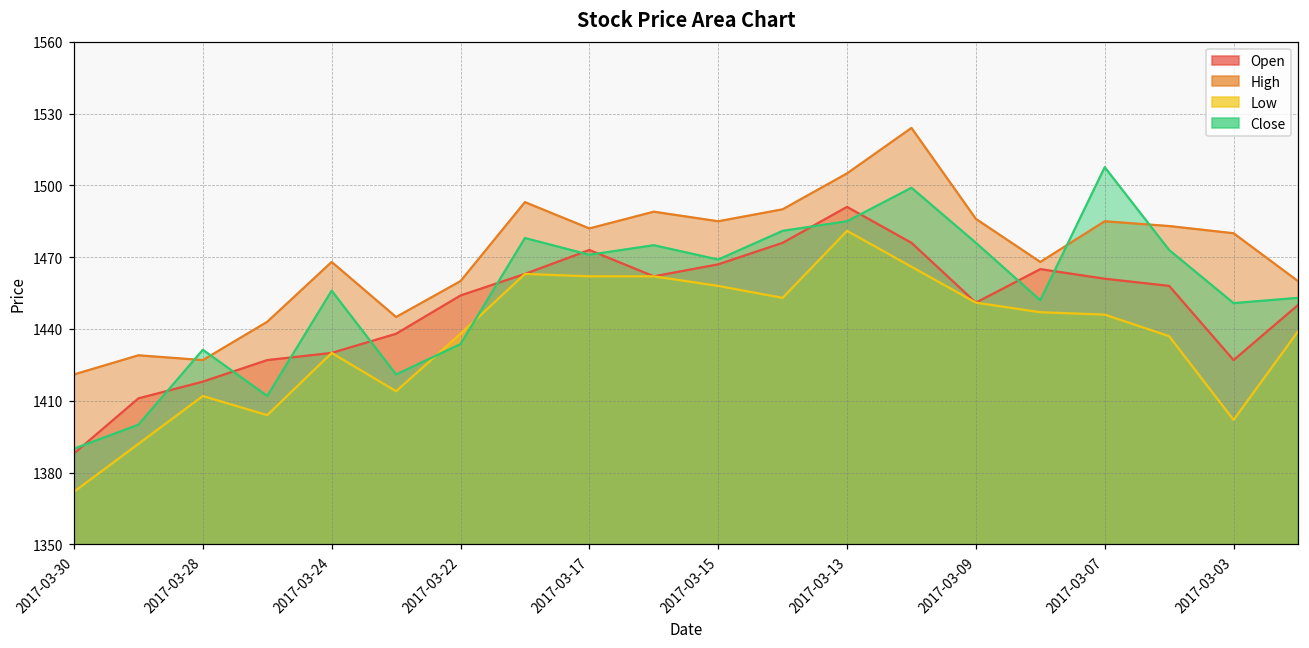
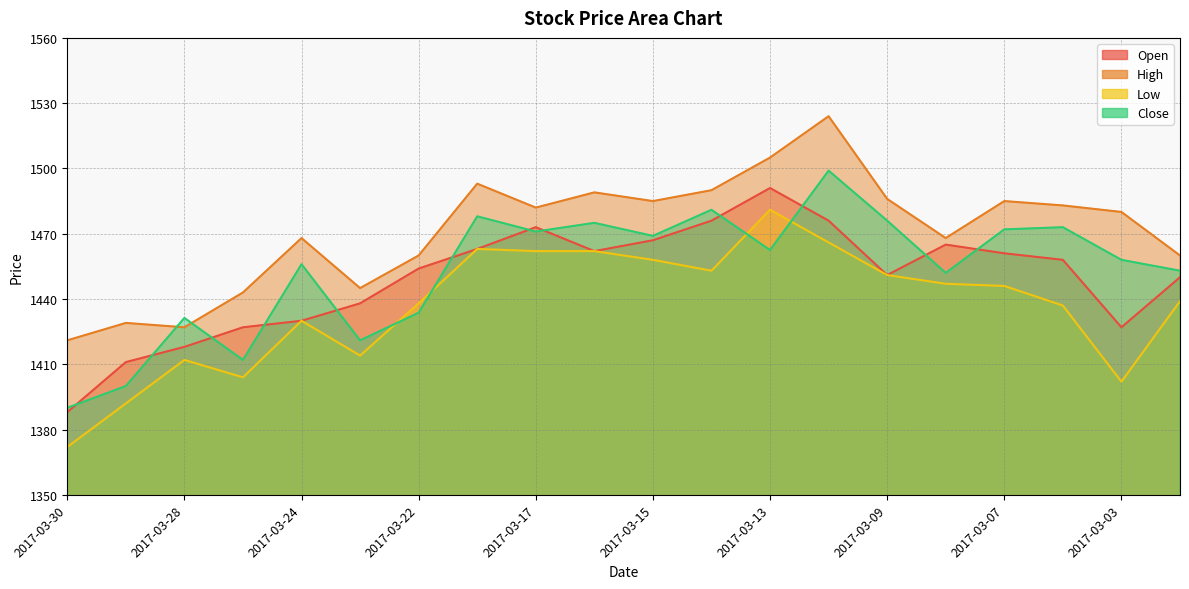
Close, 2017-03-13: 1485 -> 1463
Close, 2017-03-07: 1508 -> 1472
Close, 2017-03-03: 1451 -> 1458
